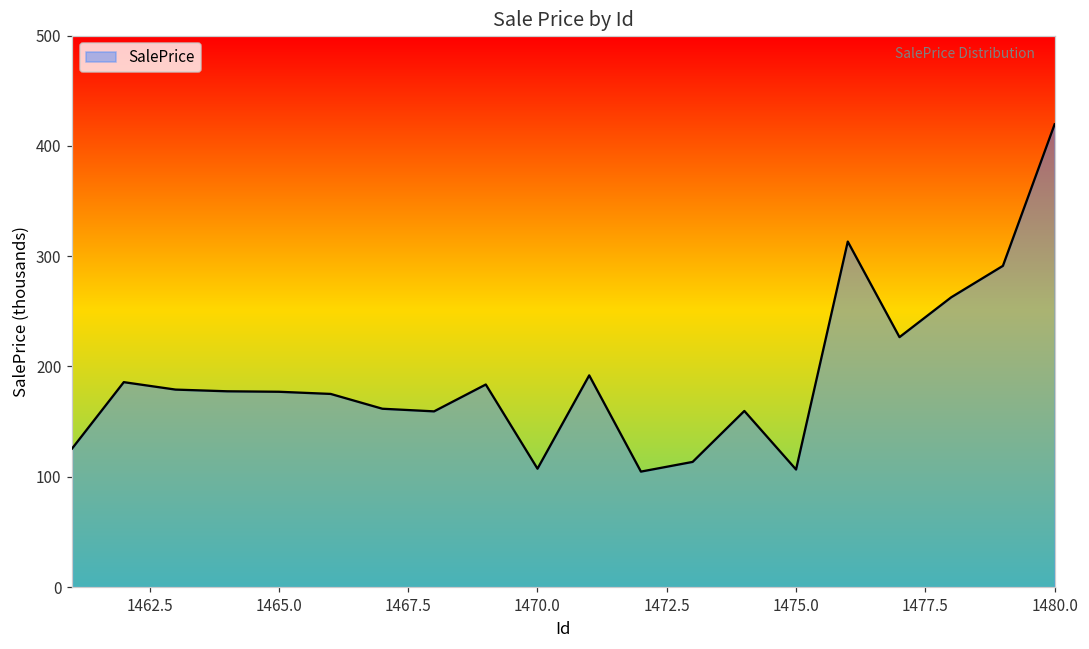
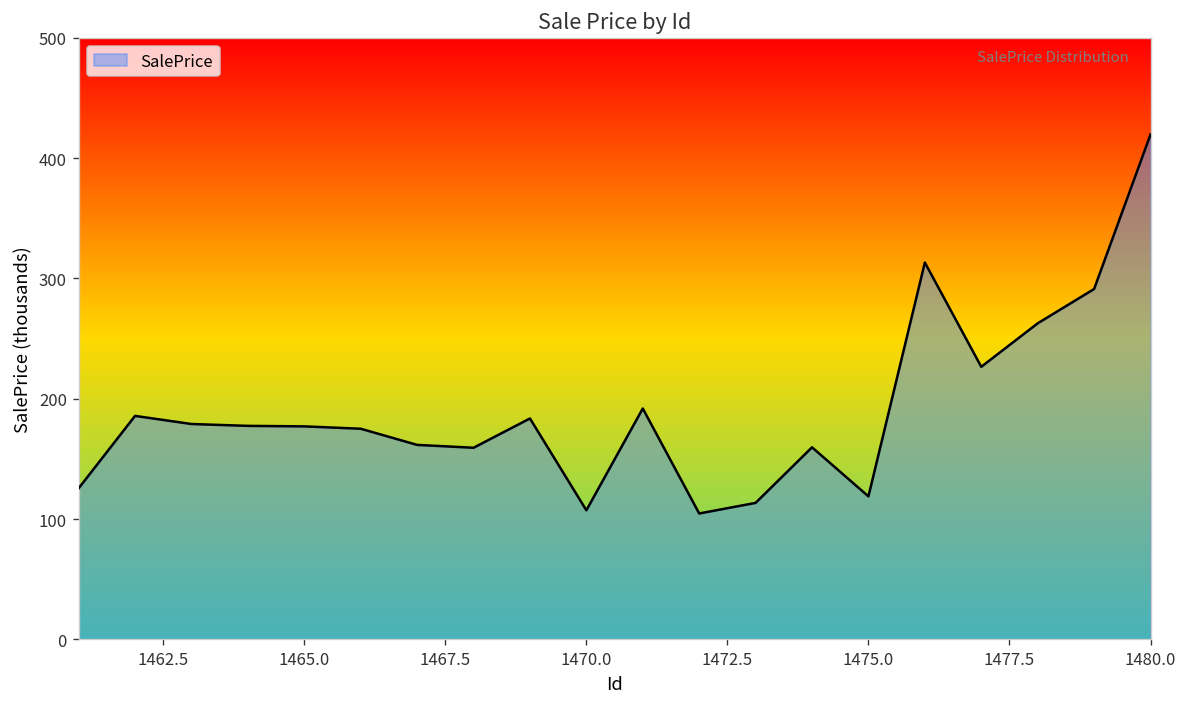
1475.0: 107 -> 119
